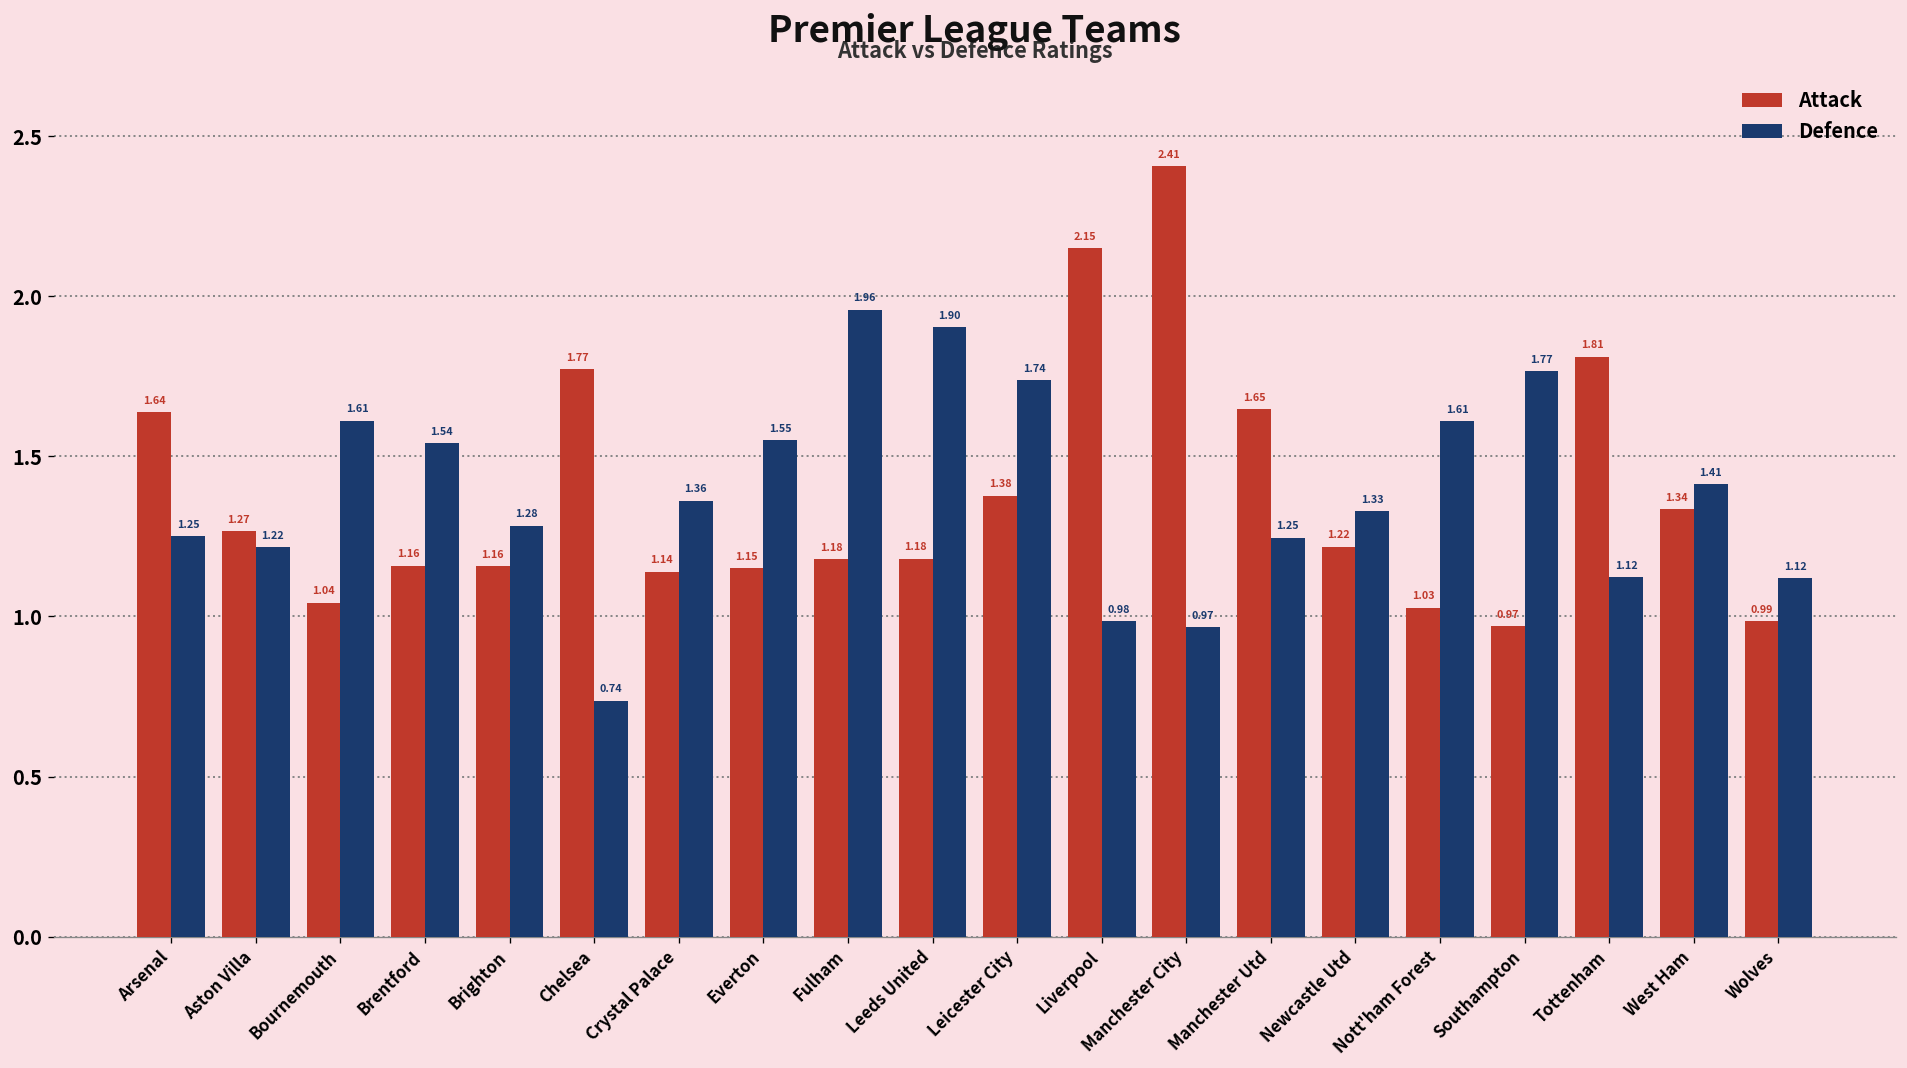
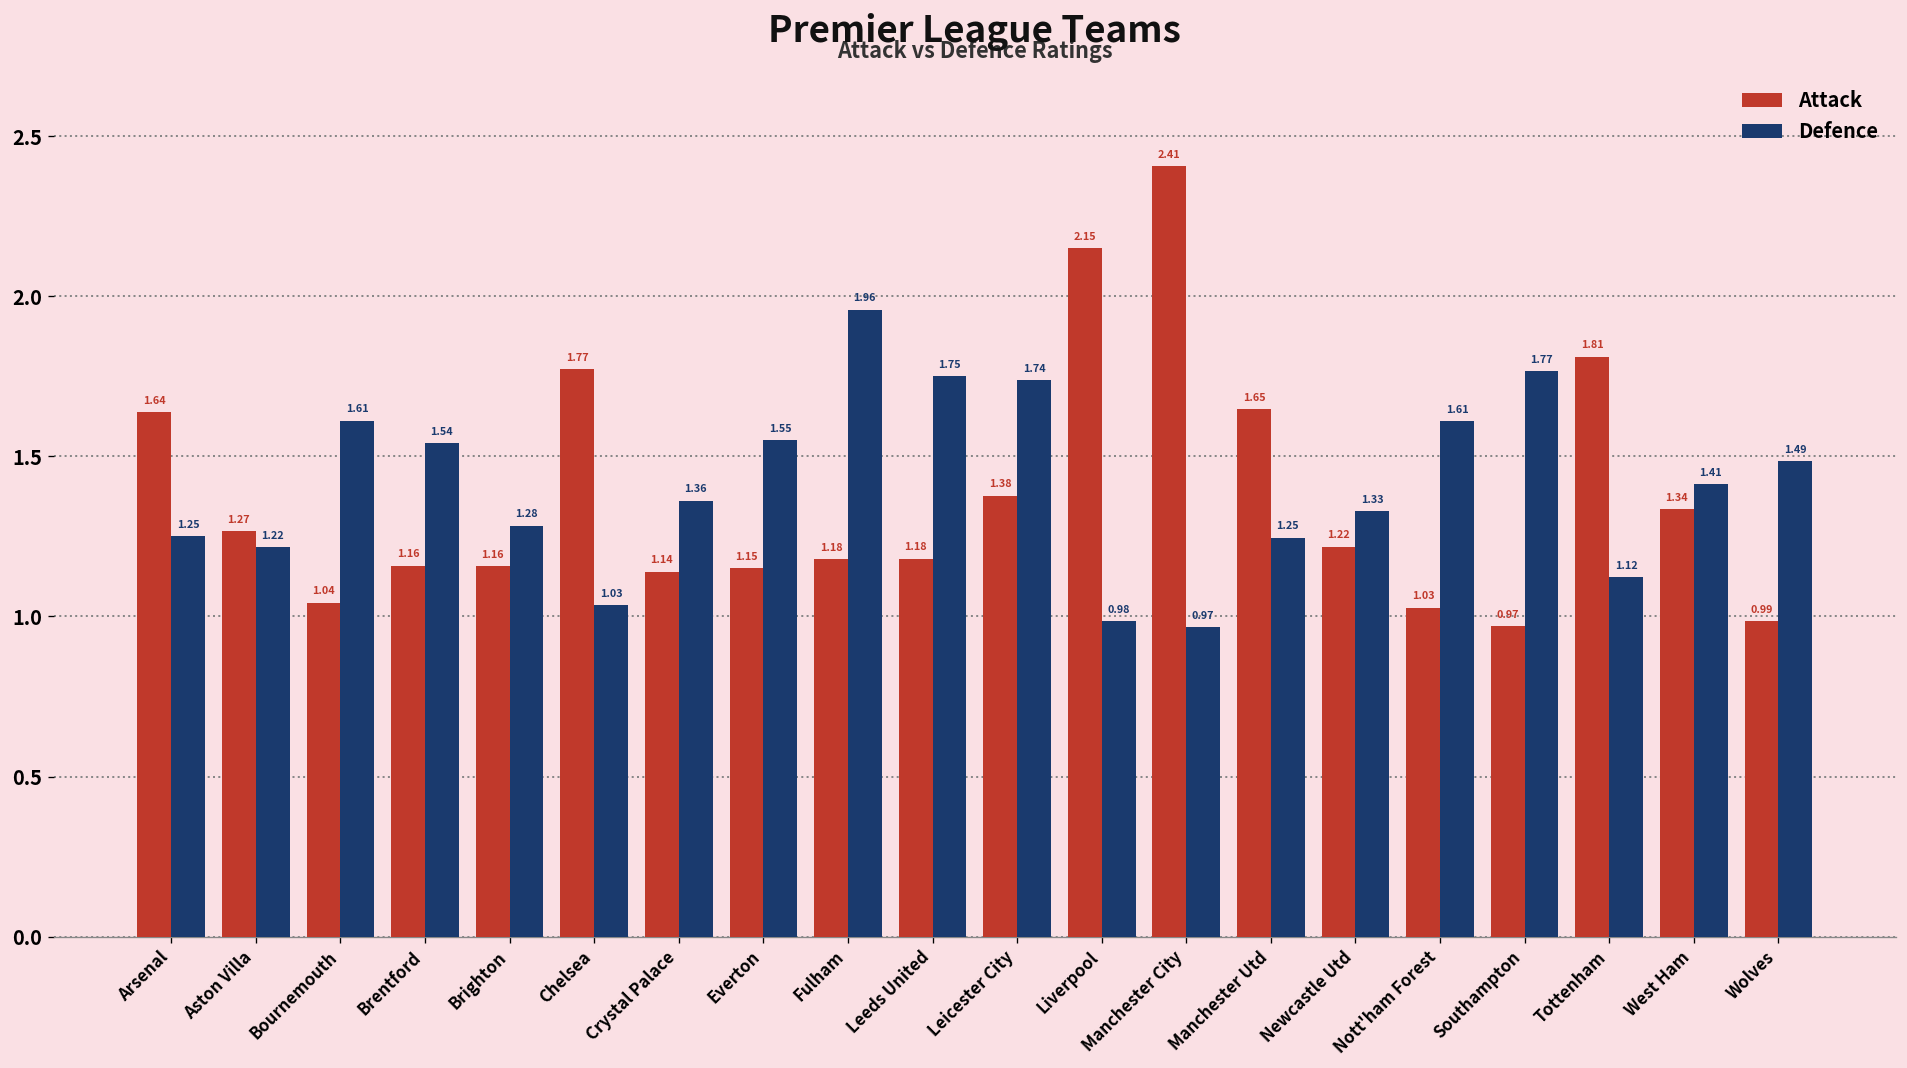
Defence, Chelsea: 0.74 -> 1.03
Defence, Leeds United: 1.90 -> 1.75
Defence, Wolves: 1.12 -> 1.49
